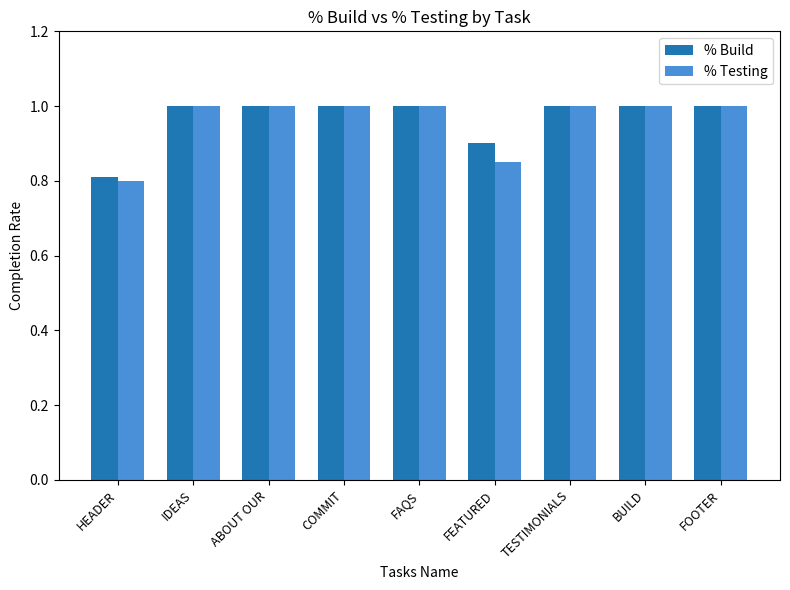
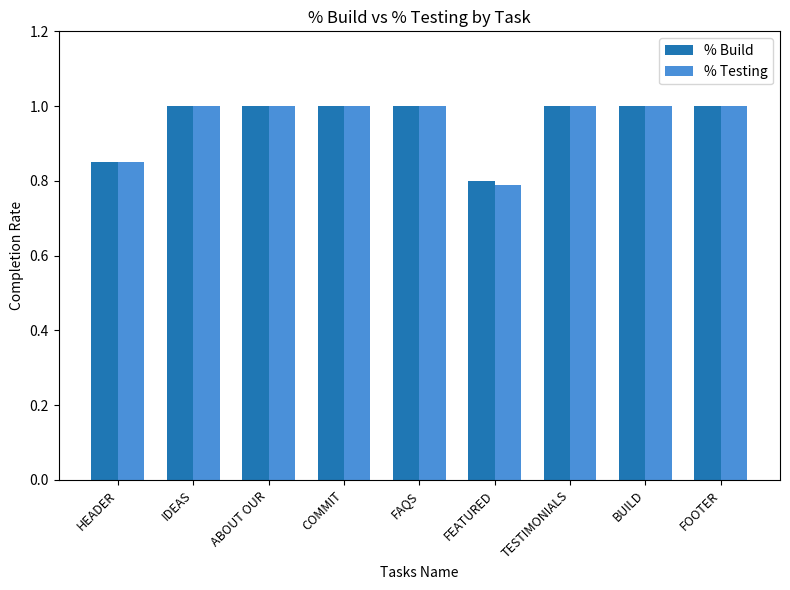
% Build, HEADER: 0.81 -> 0.85
% Testing, HEADER: 0.80 -> 0.85
% Build, FEATURED: 0.9 -> 0.8
% Testing, FEATURED: 0.85 -> 0.79
